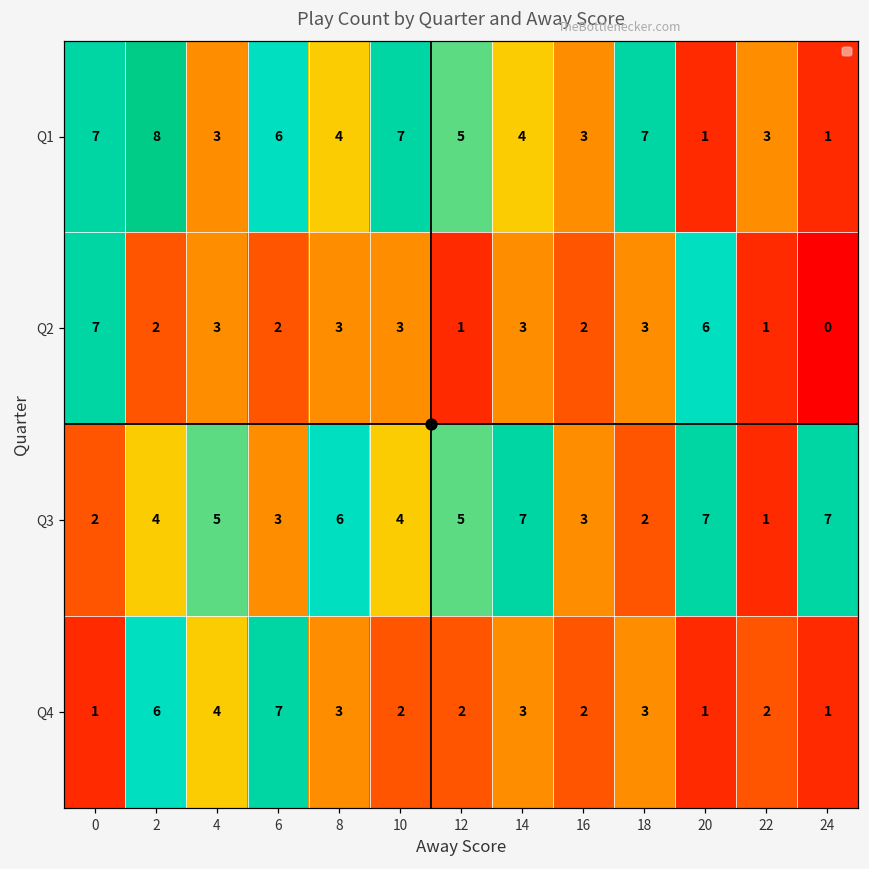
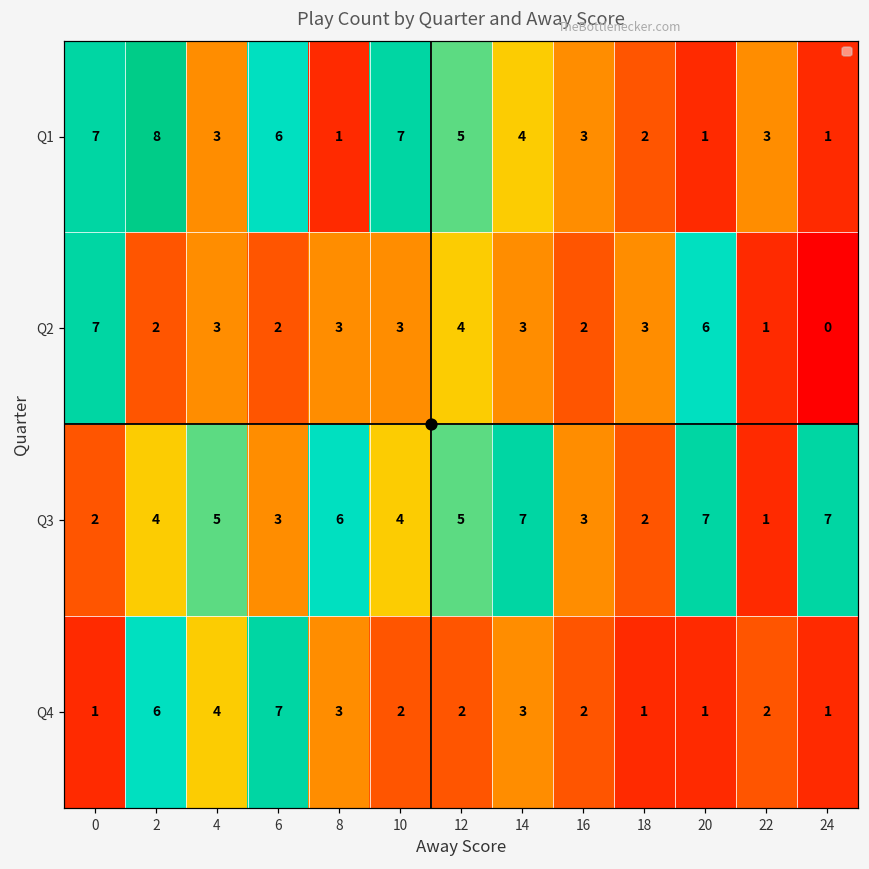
Q1, 8: 4 -> 1
Q1, 18: 7 -> 2
Q2, 12: 1 -> 4
Q4, 18: 3 -> 1
